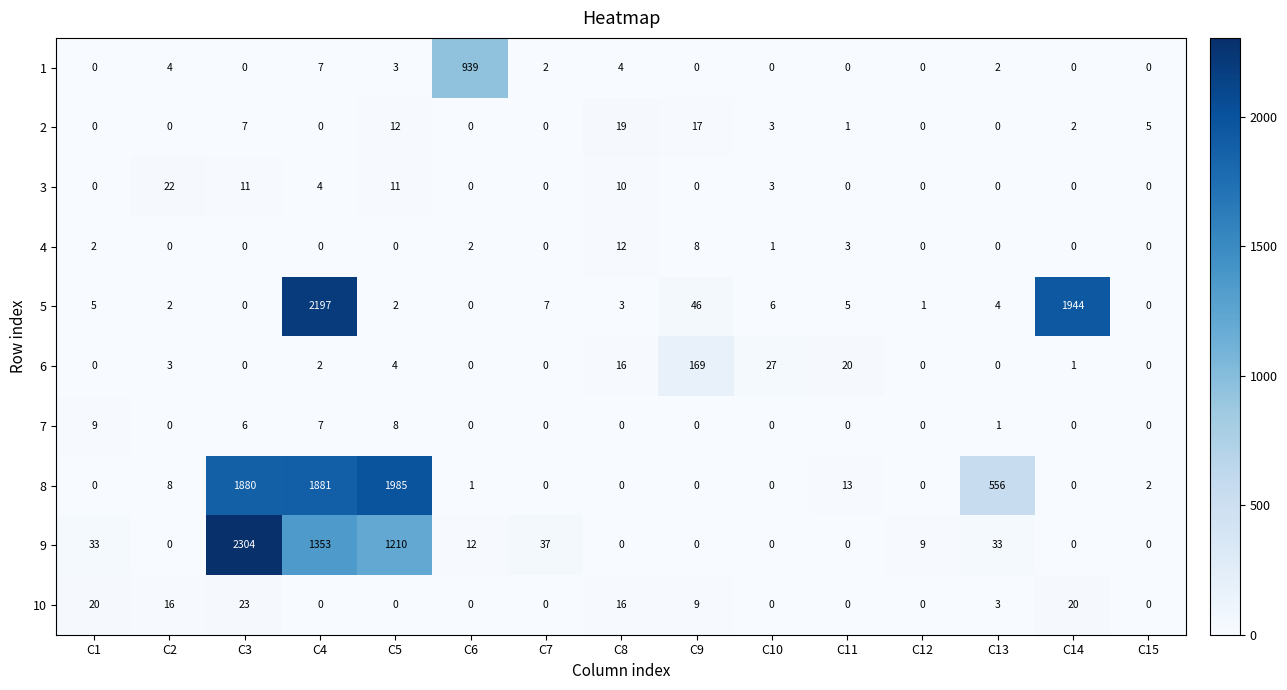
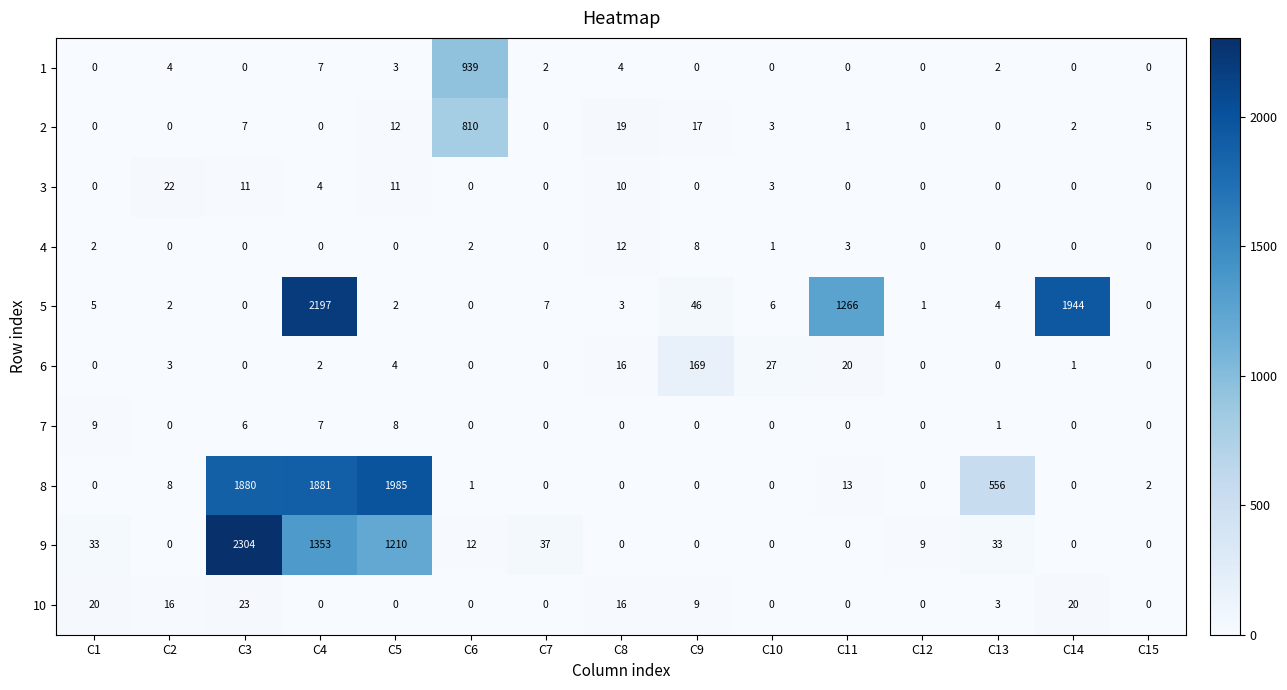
2, C6: 0 -> 810
5, C11: 5 -> 1266
